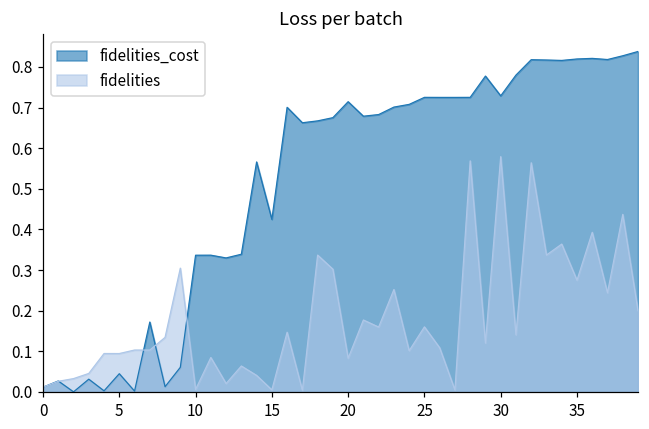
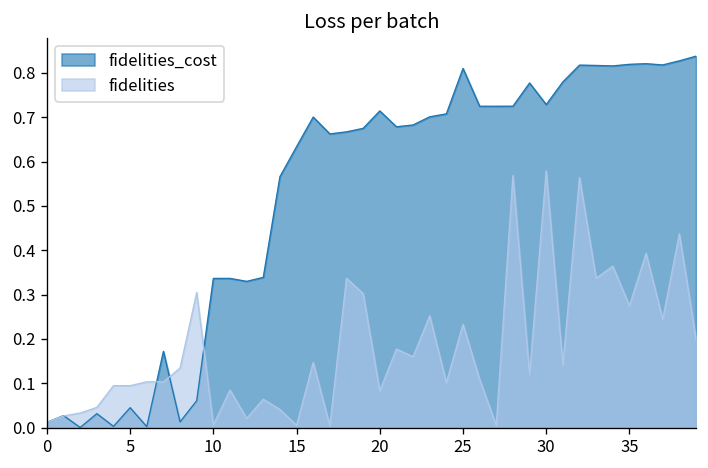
fidelities_cost, 15: 0.42 -> 0.63
fidelities_cost, 25: 0.72 -> 0.81
fidelities, 25: 0.16 -> 0.23
